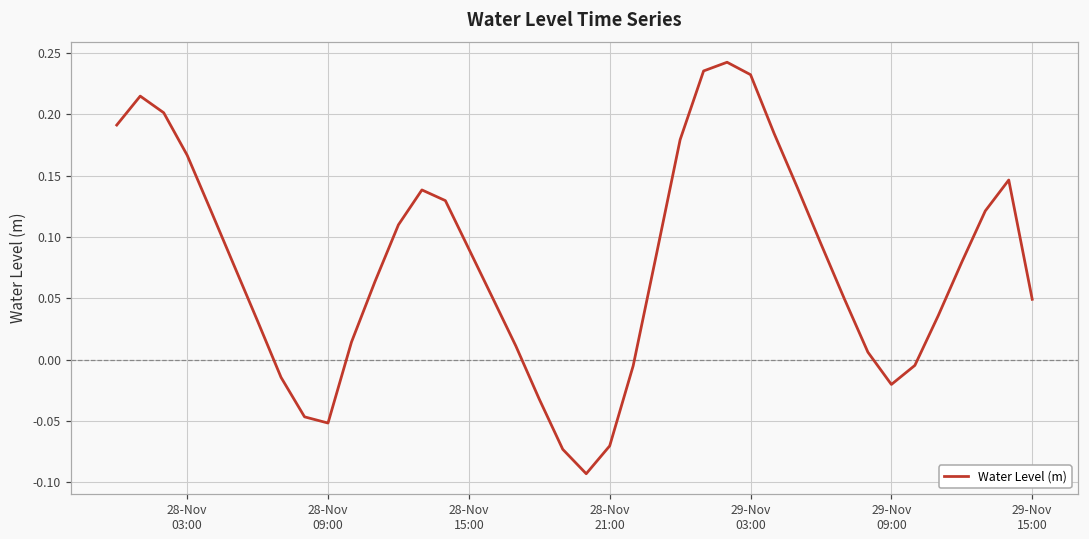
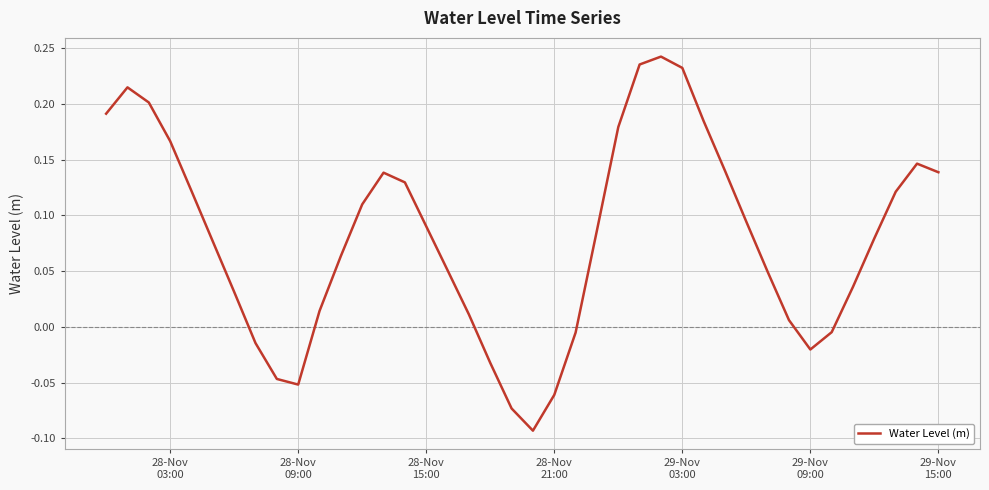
28-Nov 21:00: -0.070 -> -0.061
29-Nov 15:00: 0.049 -> 0.139
